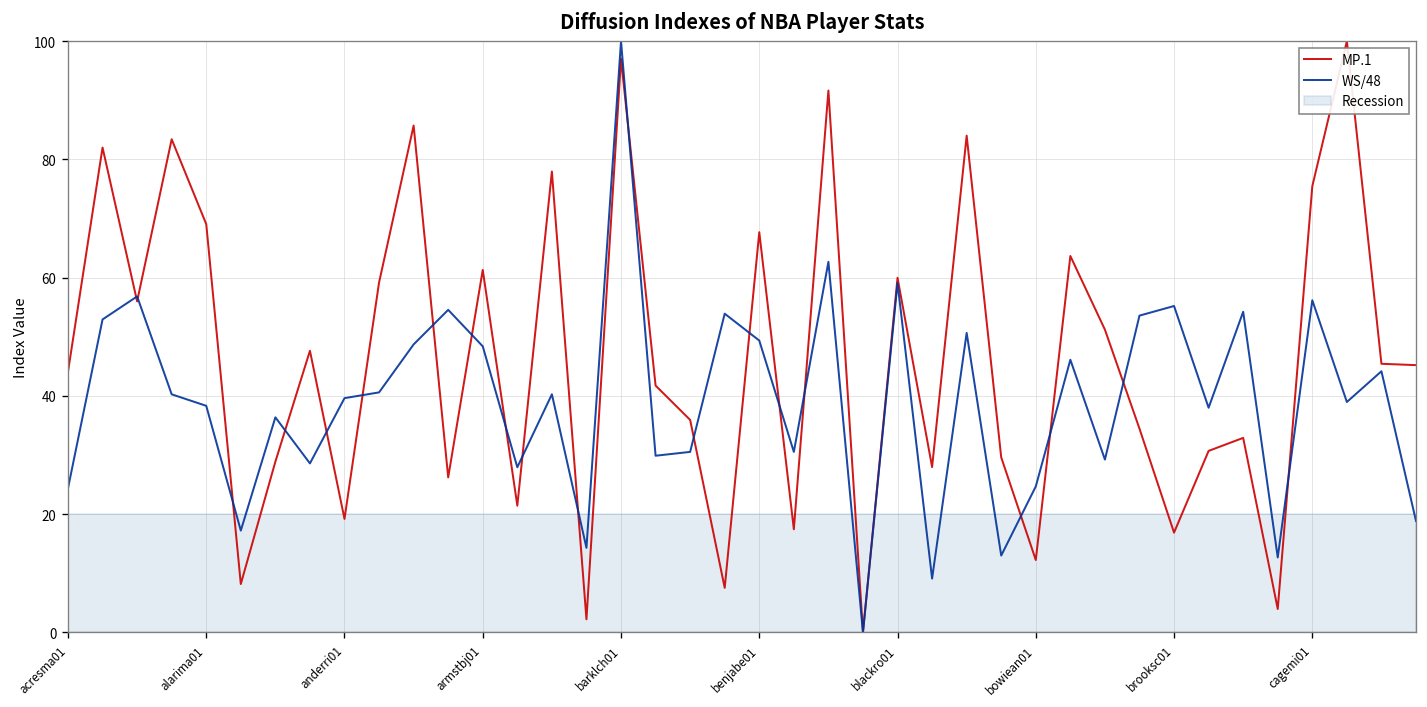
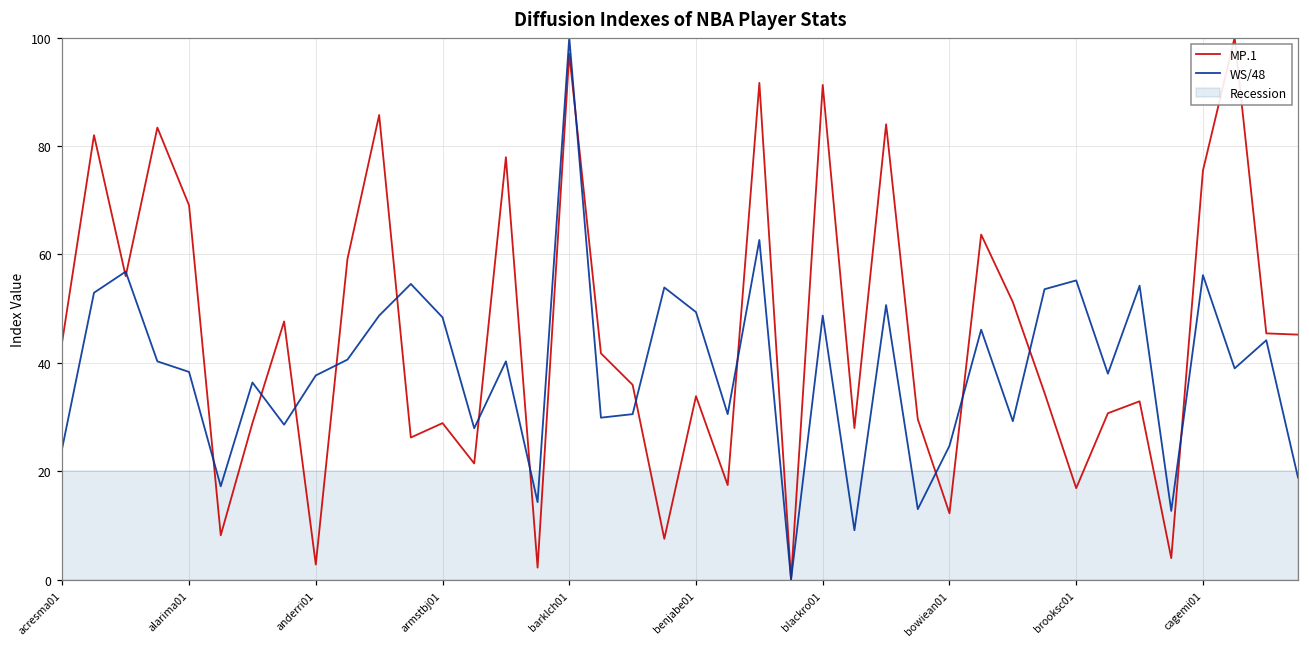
MP.1, anderri01: 19 -> 3
WS/48, anderri01: 40 -> 38
MP.1, armstbj01: 61 -> 29
MP.1, benjabe01: 68 -> 34
MP.1, blackro01: 60 -> 91
WS/48, blackro01: 59 -> 49
